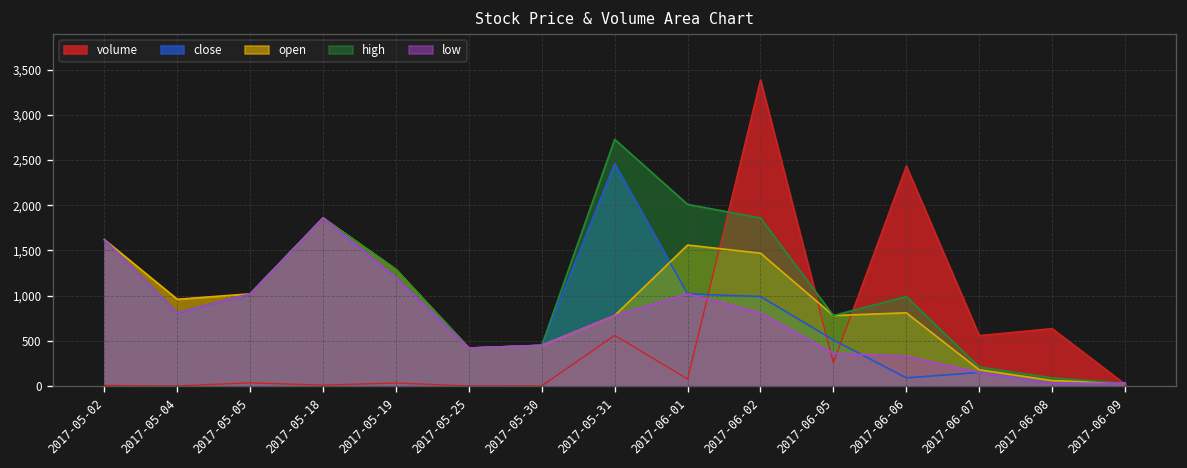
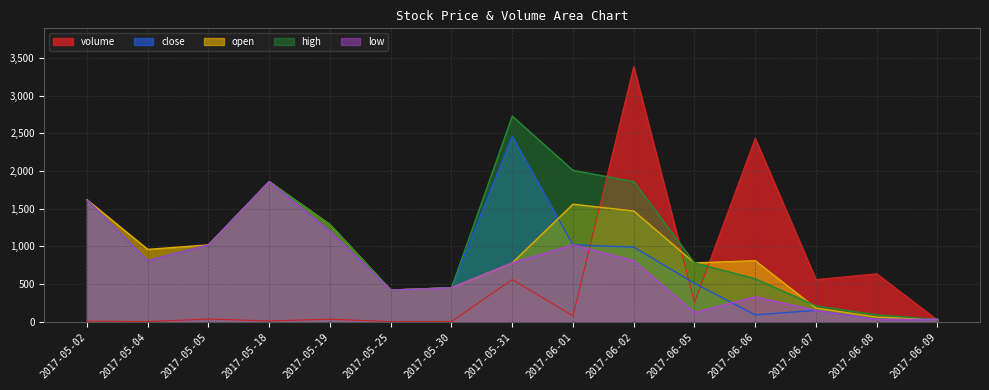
low, 2017-06-05: 400 -> 100
high, 2017-06-06: 1,000 -> 600
